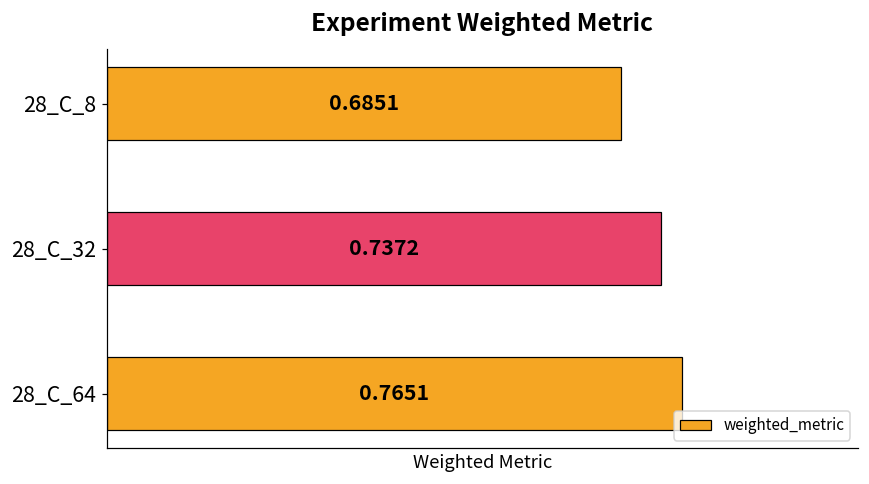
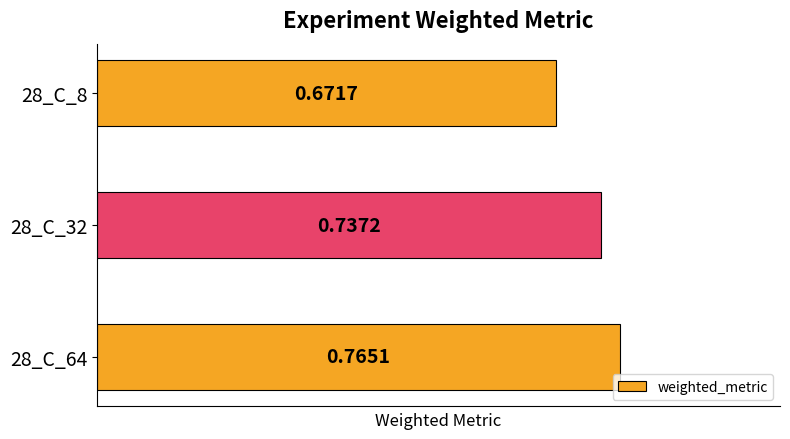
28_C_8: 0.6851 -> 0.6717
